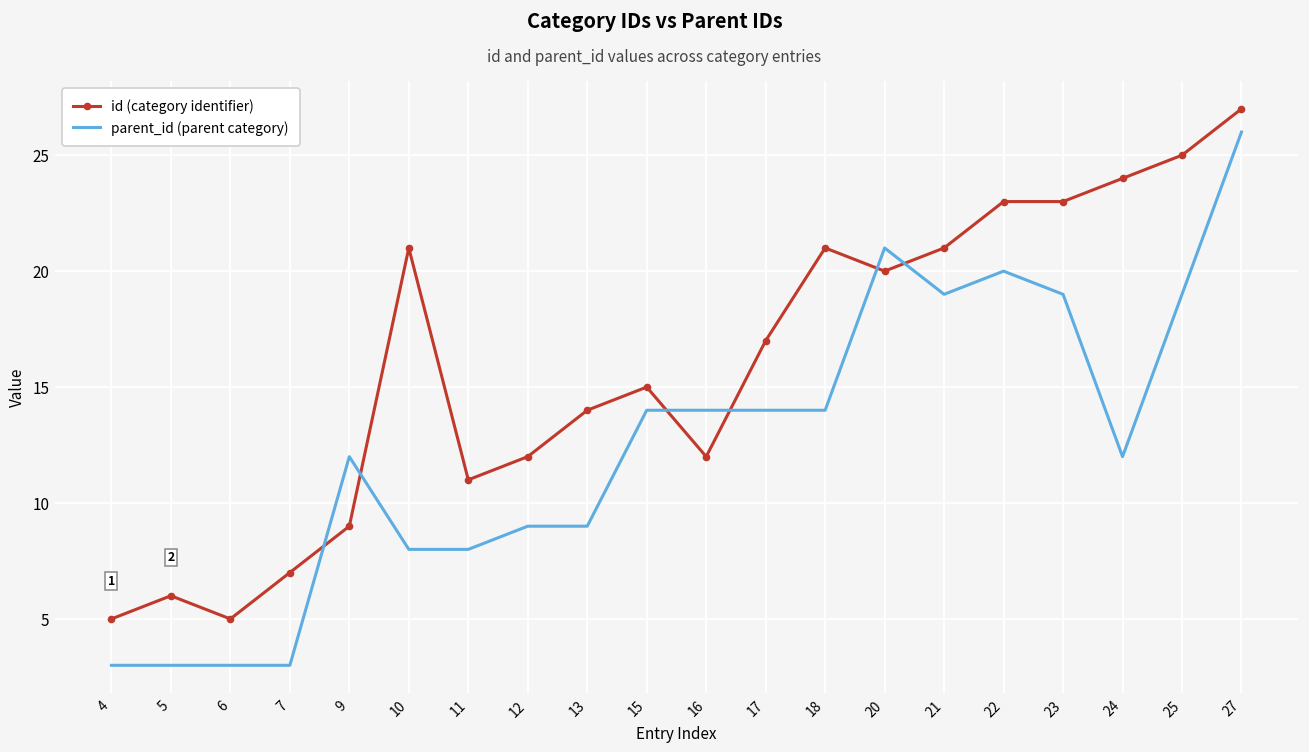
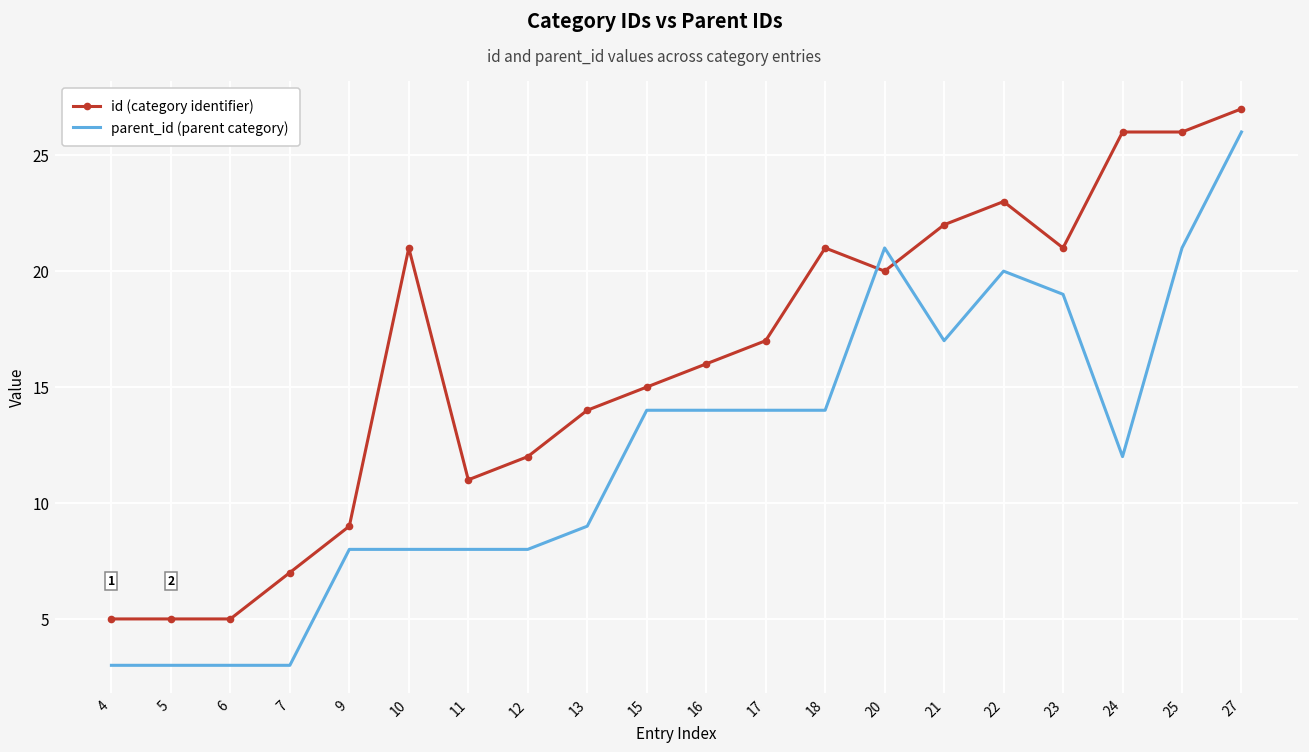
id (category identifier), 5: 6 -> 5
parent_id (parent category), 9: 12 -> 8
parent_id (parent category), 12: 9 -> 8
id (category identifier), 16: 12 -> 16
id (category identifier), 21: 21 -> 22
parent_id (parent category), 21: 19 -> 17
id (category identifier), 23: 23 -> 21
id (category identifier), 24: 24 -> 26
id (category identifier), 25: 25 -> 26
parent_id (parent category), 25: 19 -> 21
